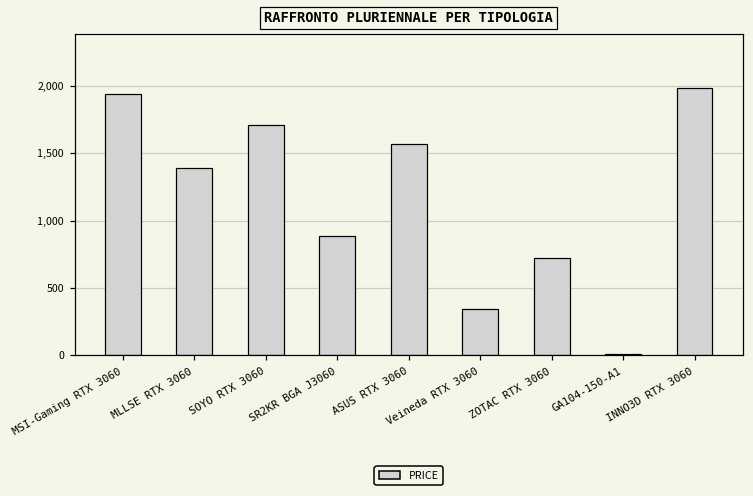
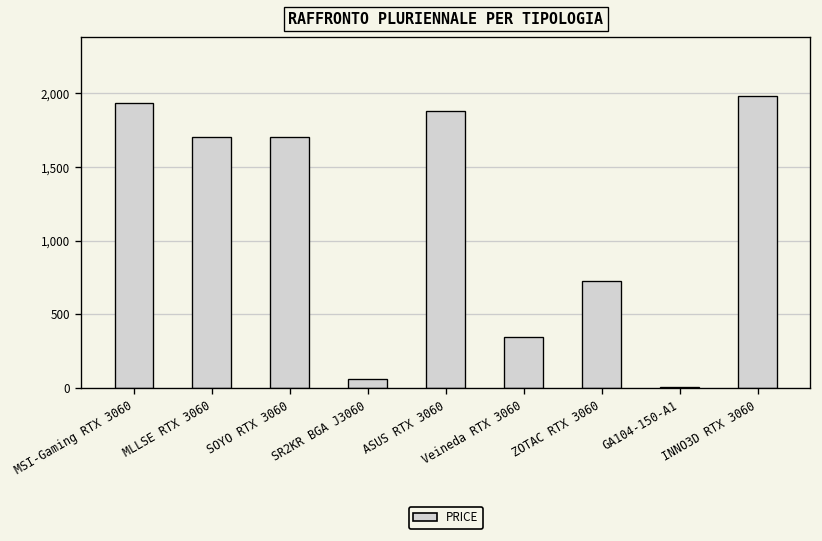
MLLSE RTX 3060: 1,390 -> 1,700
SR2KR BGA J3060: 880 -> 60
ASUS RTX 3060: 1,570 -> 1,880
